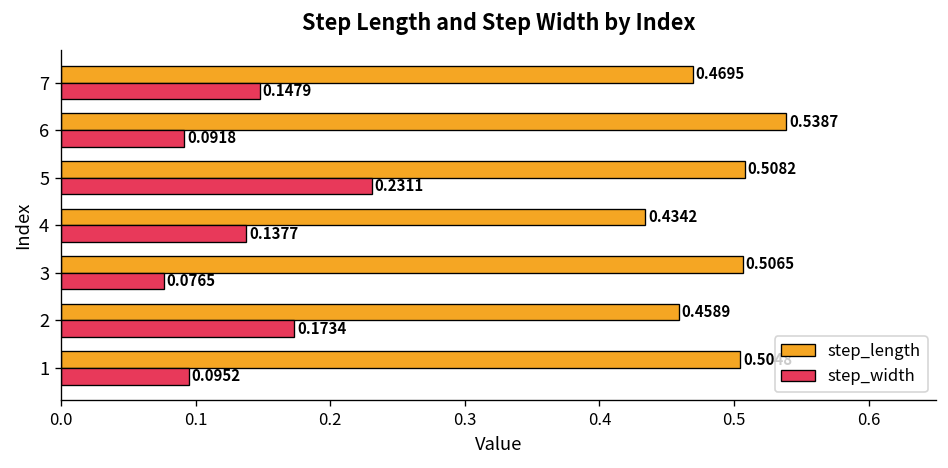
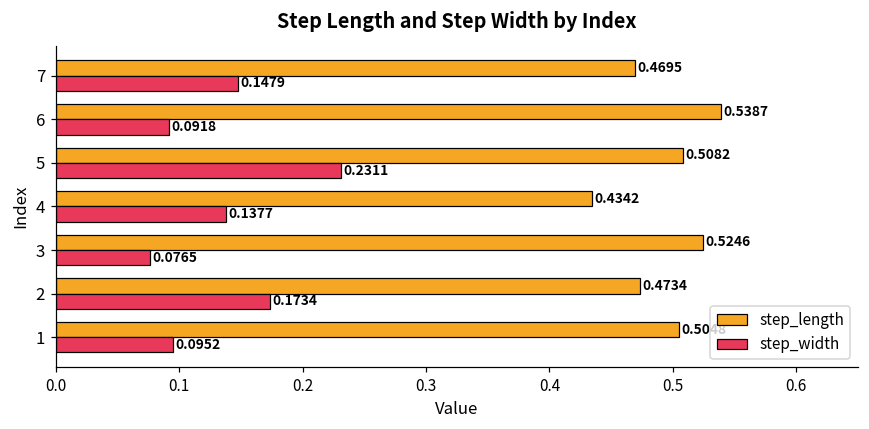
step_length, 3: 0.5065 -> 0.5246
step_length, 2: 0.4589 -> 0.4734
